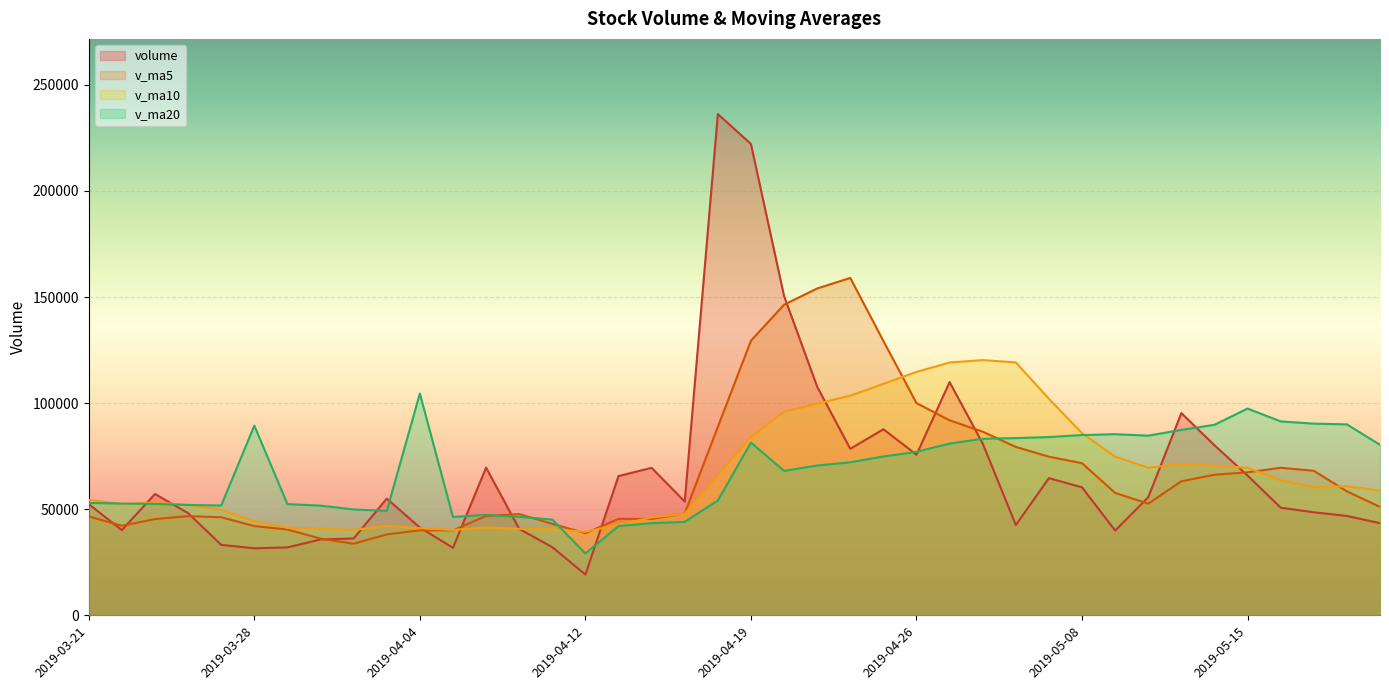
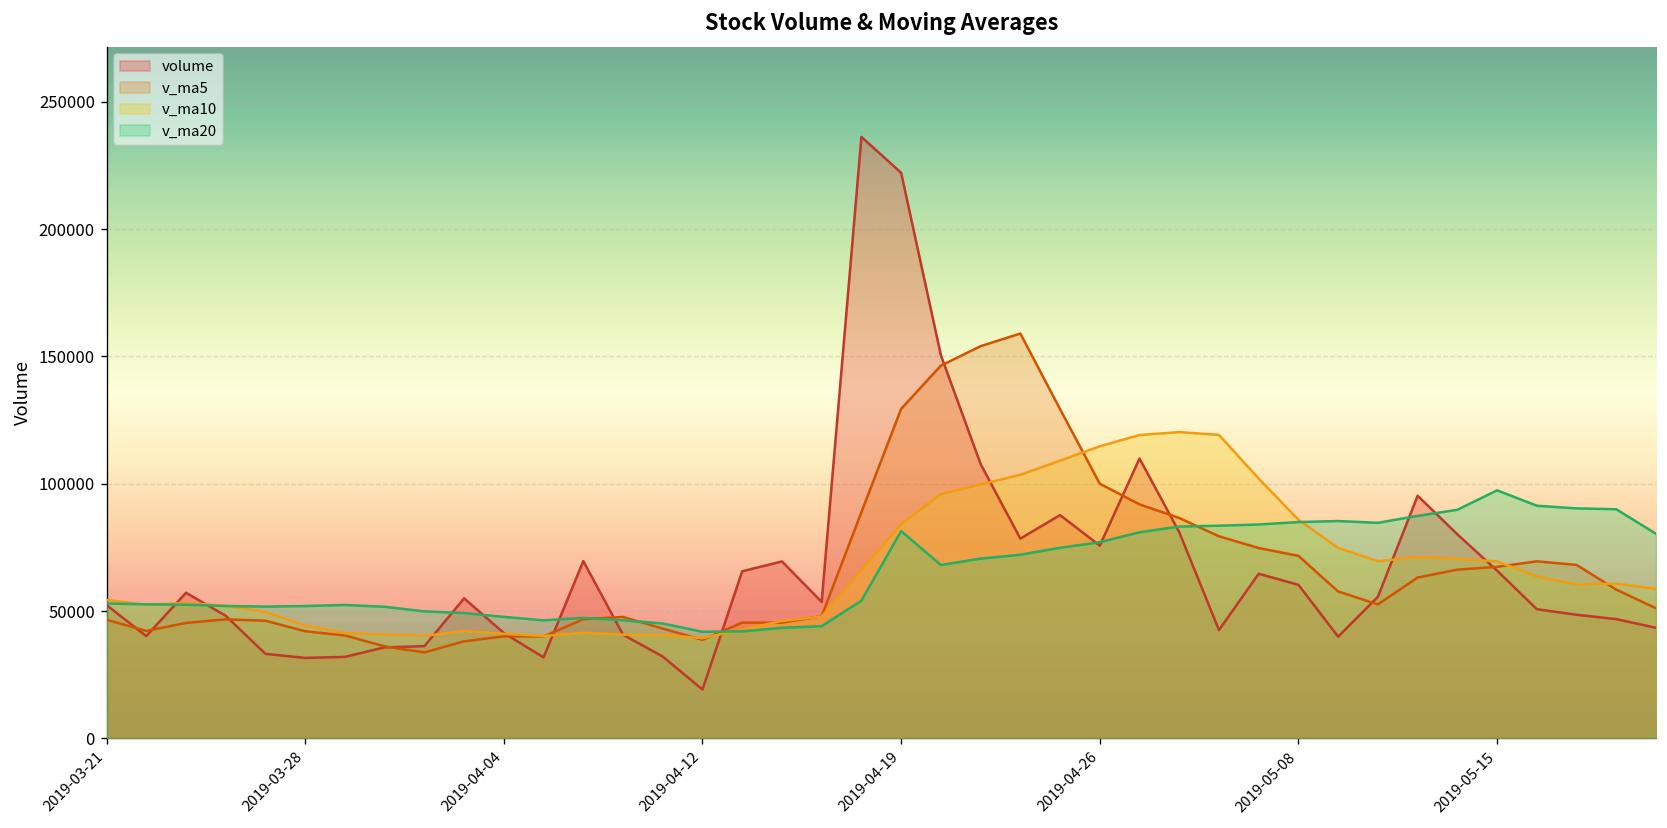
v_ma20, 2019-03-28: 89000 -> 52000
v_ma20, 2019-04-04: 105000 -> 48000
v_ma20, 2019-04-12: 29000 -> 42000
